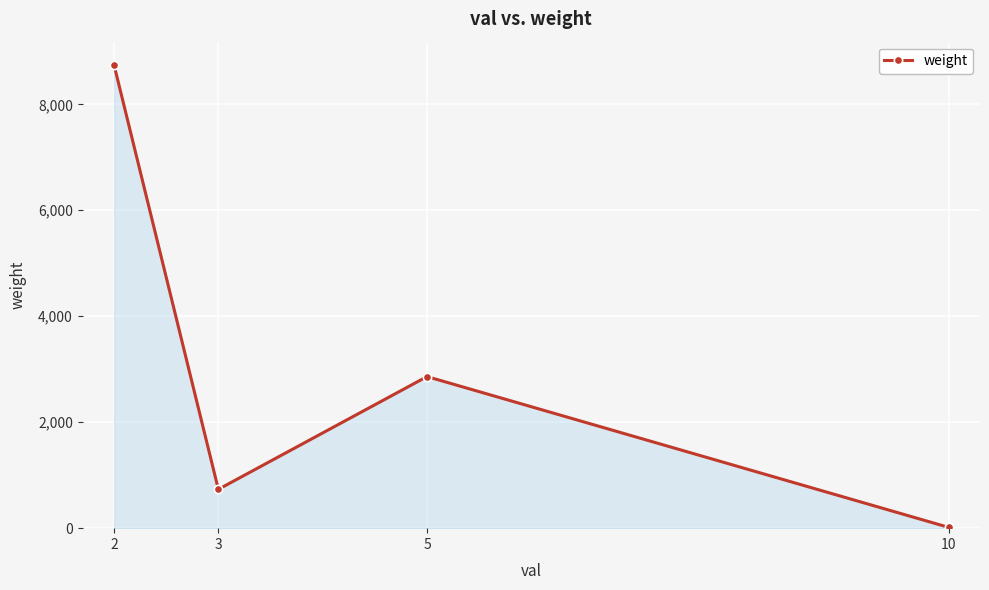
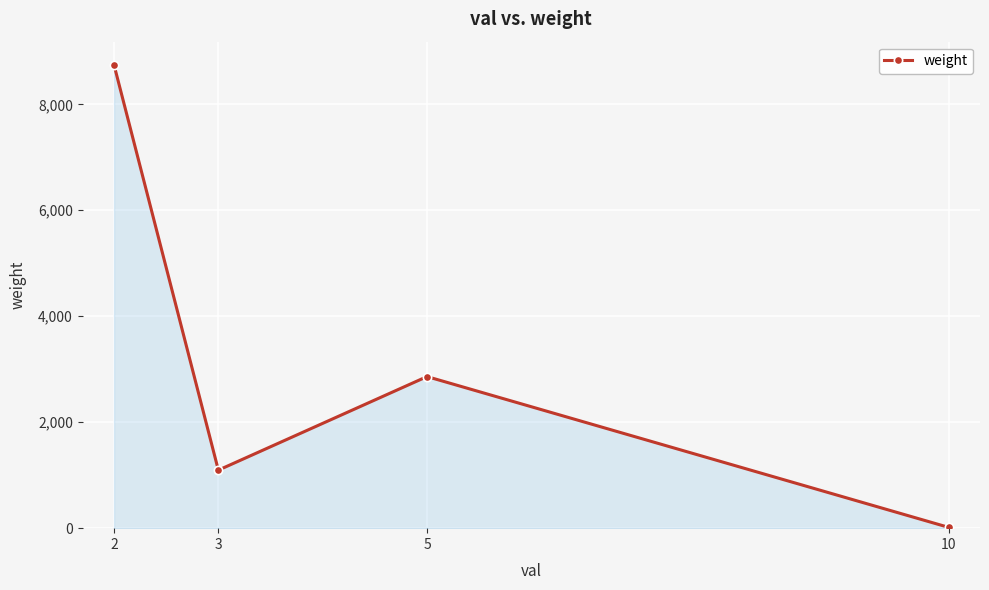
3: 700 -> 1,100
